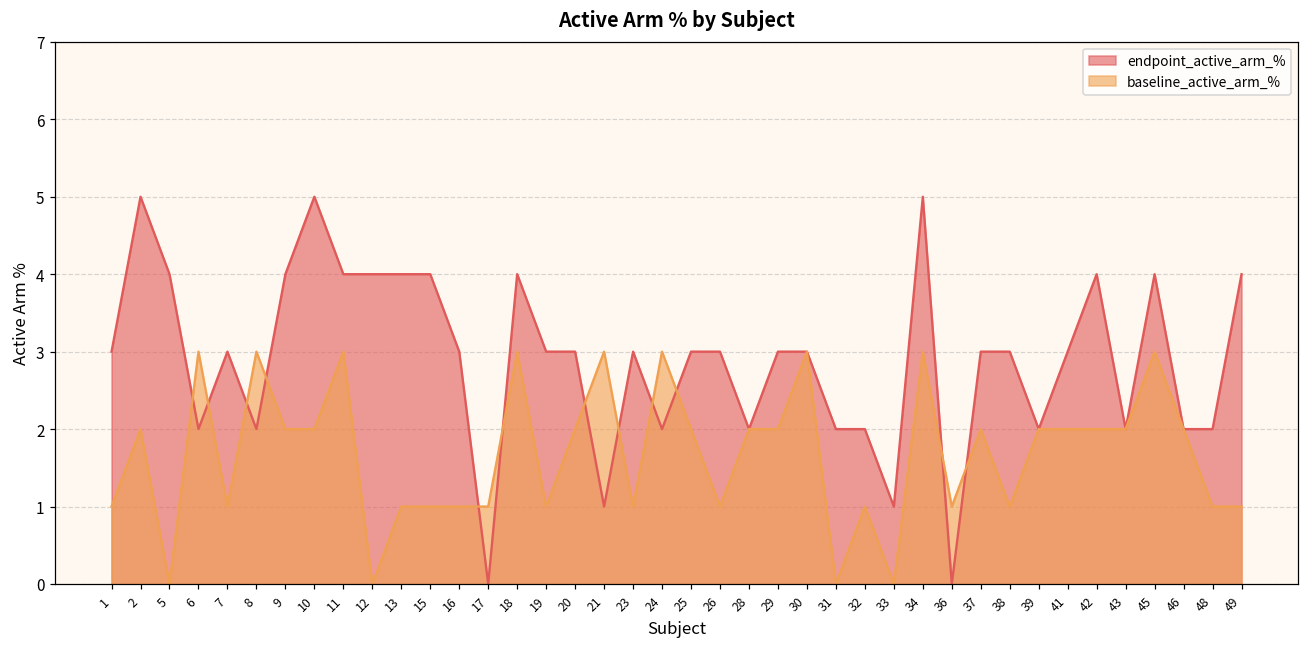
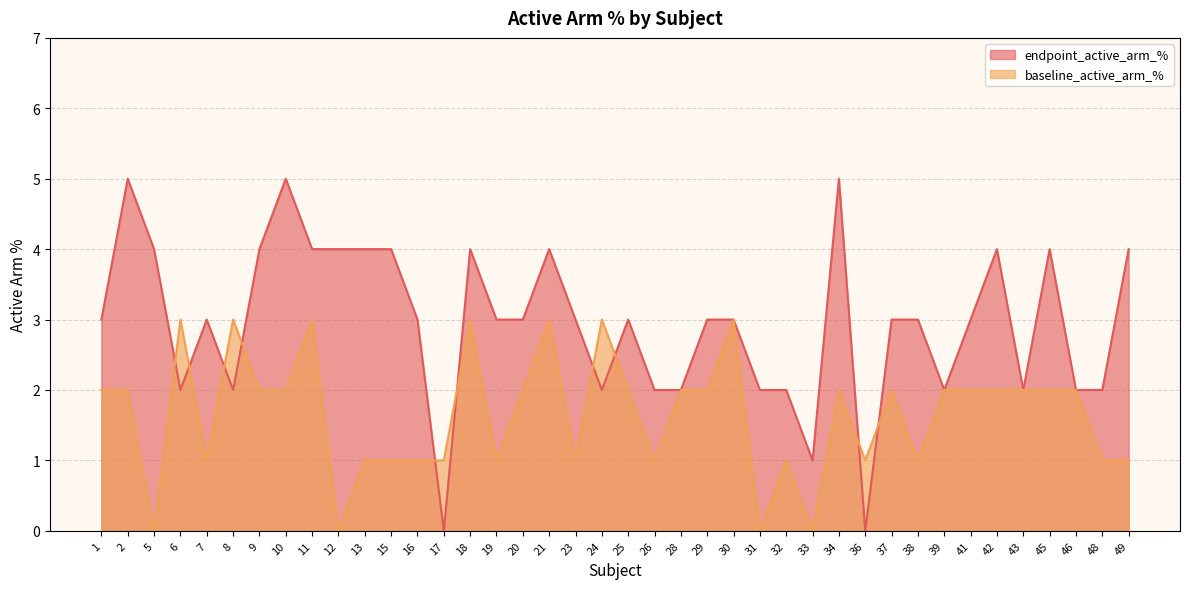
baseline_active_arm_%, 1: 1 -> 2
endpoint_active_arm_%, 21: 1 -> 4
endpoint_active_arm_%, 26: 3 -> 2
baseline_active_arm_%, 34: 3 -> 2
baseline_active_arm_%, 45: 3 -> 2
